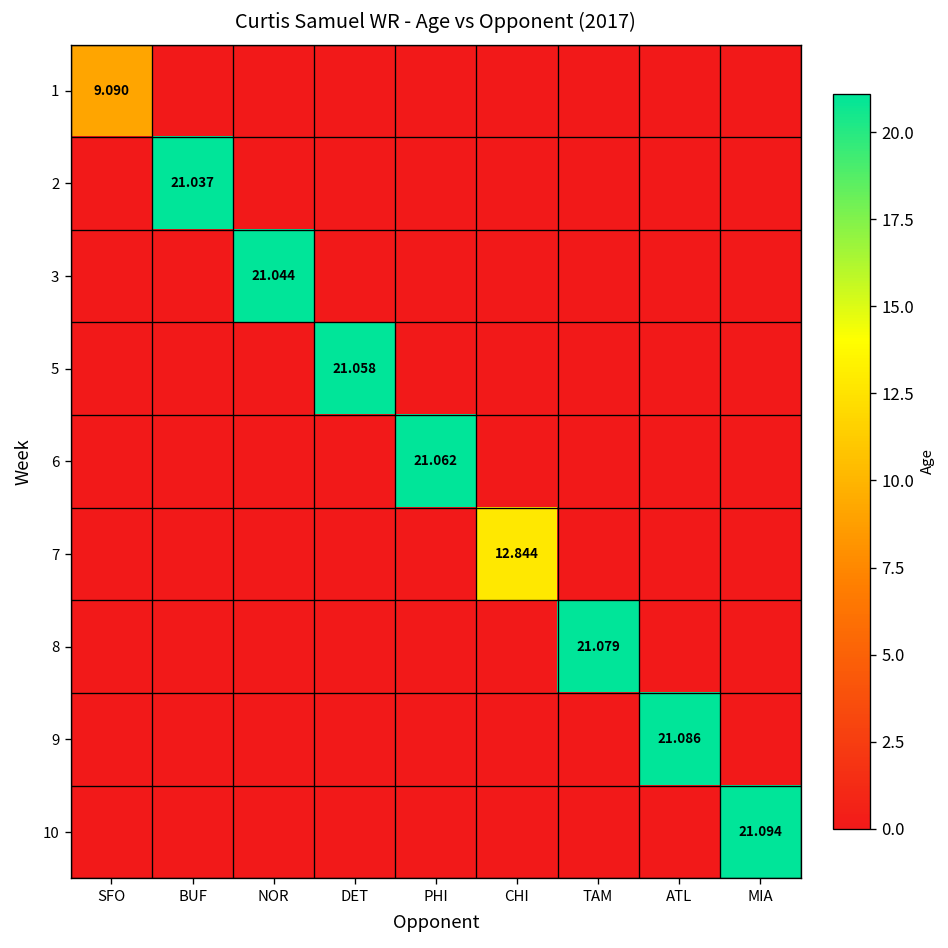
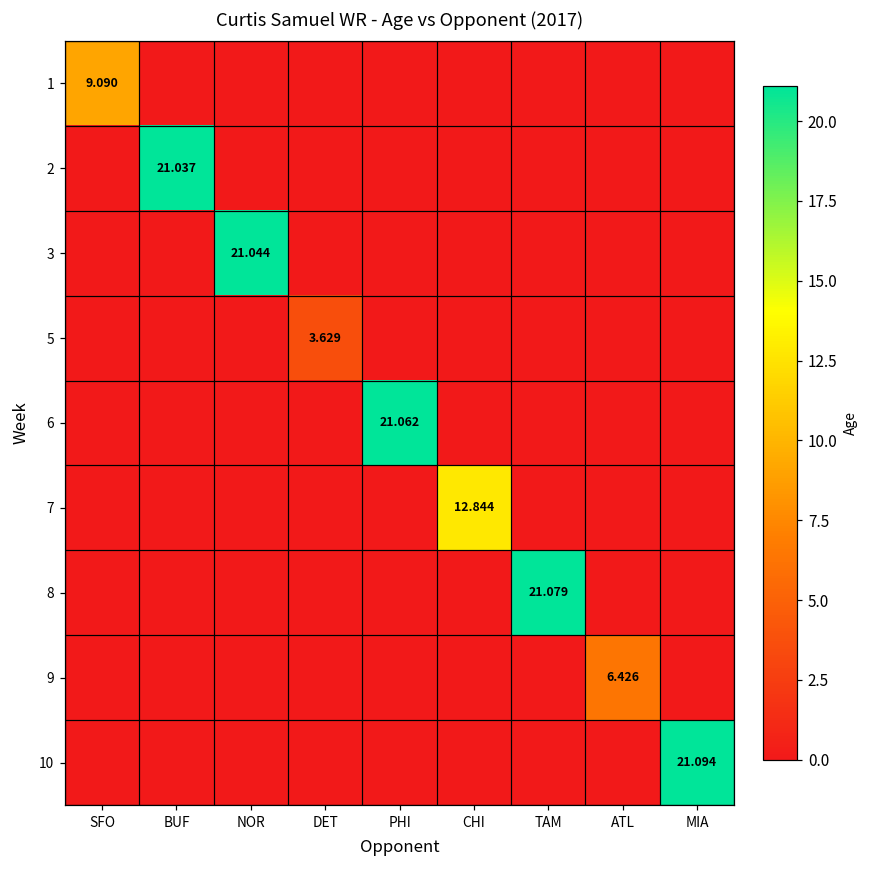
5, DET: 21.058 -> 3.629
9, ATL: 21.086 -> 6.426
